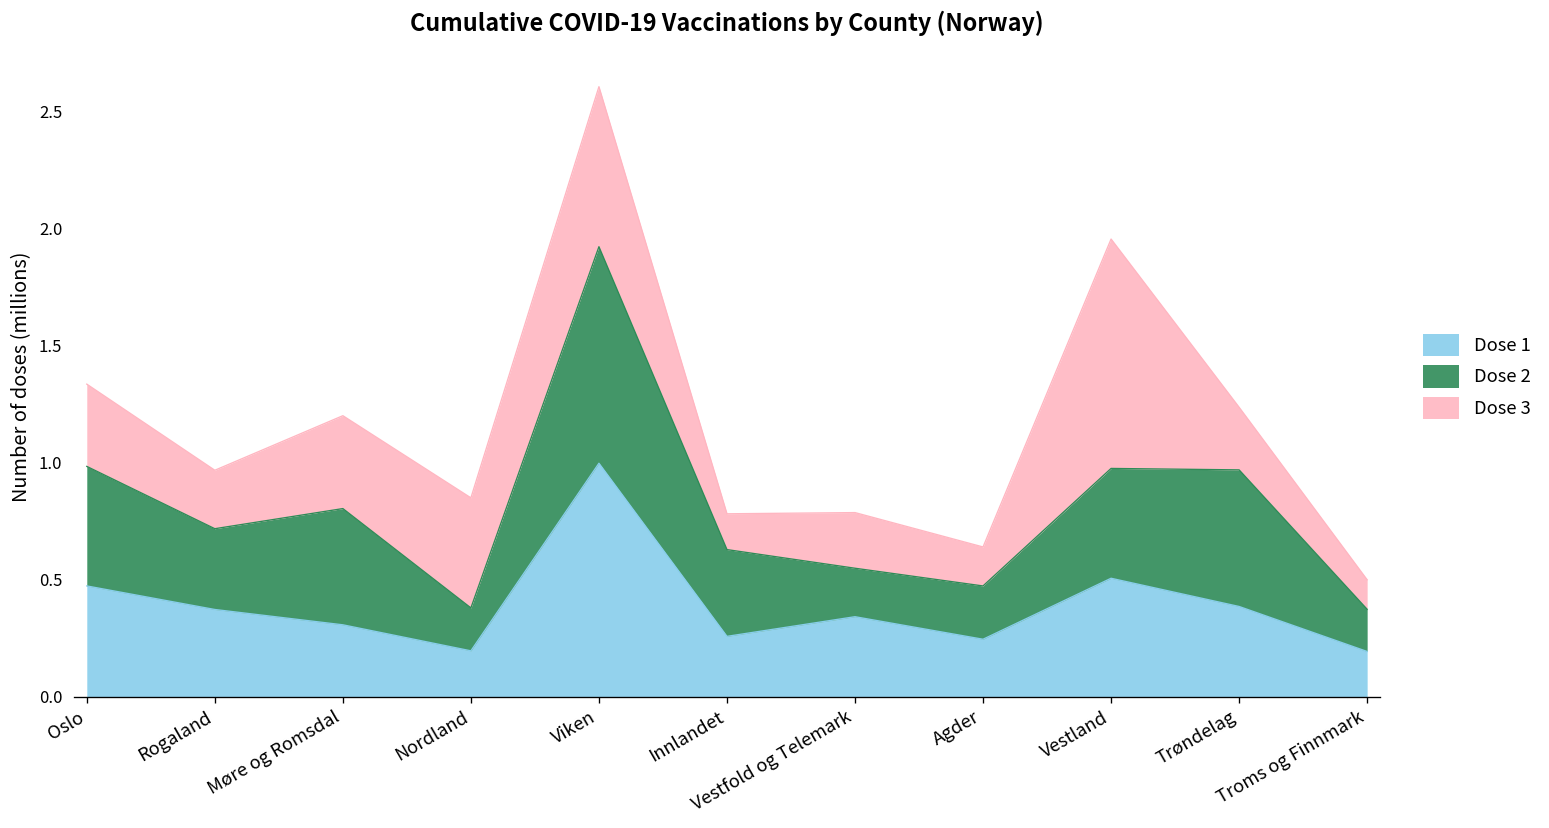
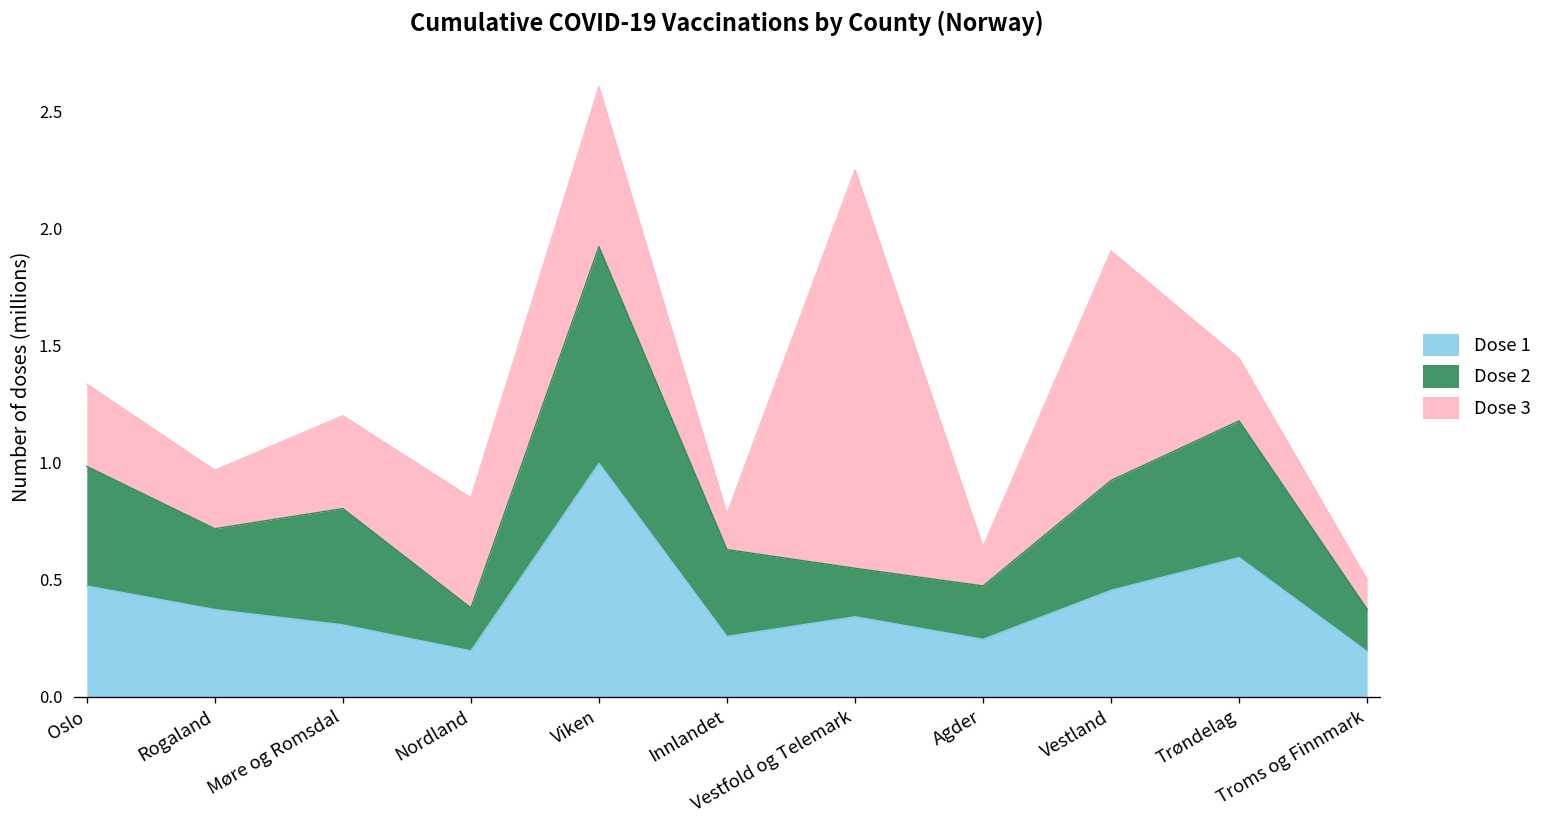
Dose 3, Vestfold og Telemark: 0.24 -> 1.70
Dose 1, Vestland: 0.51 -> 0.45
Dose 1, Trøndelag: 0.39 -> 0.59
